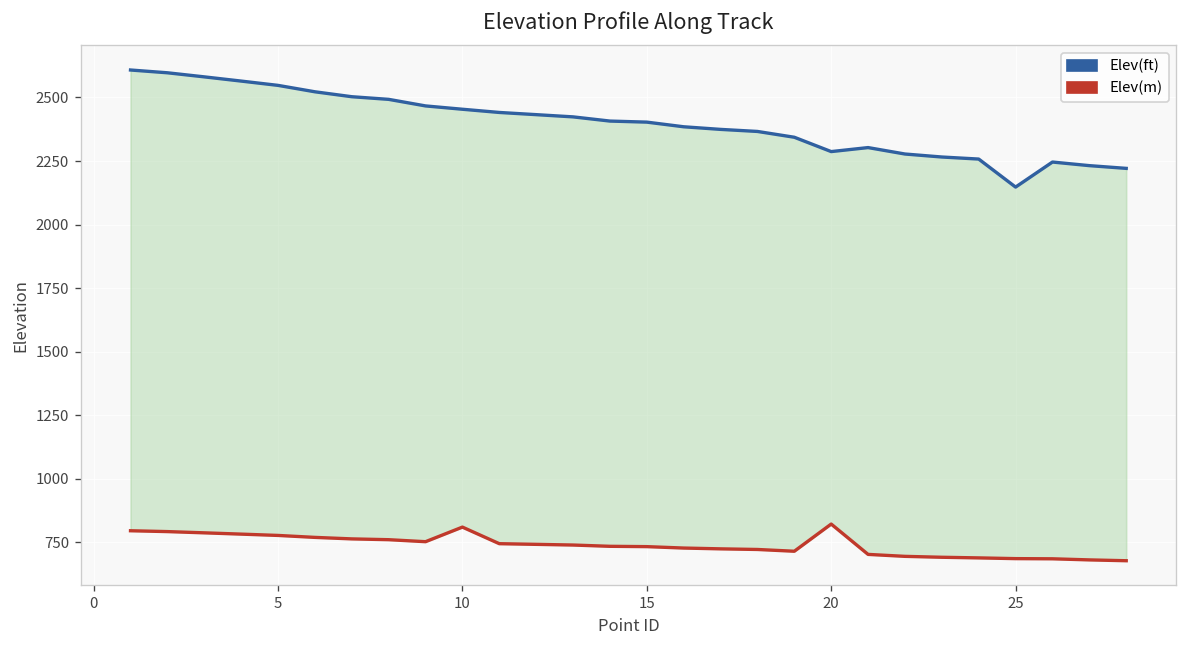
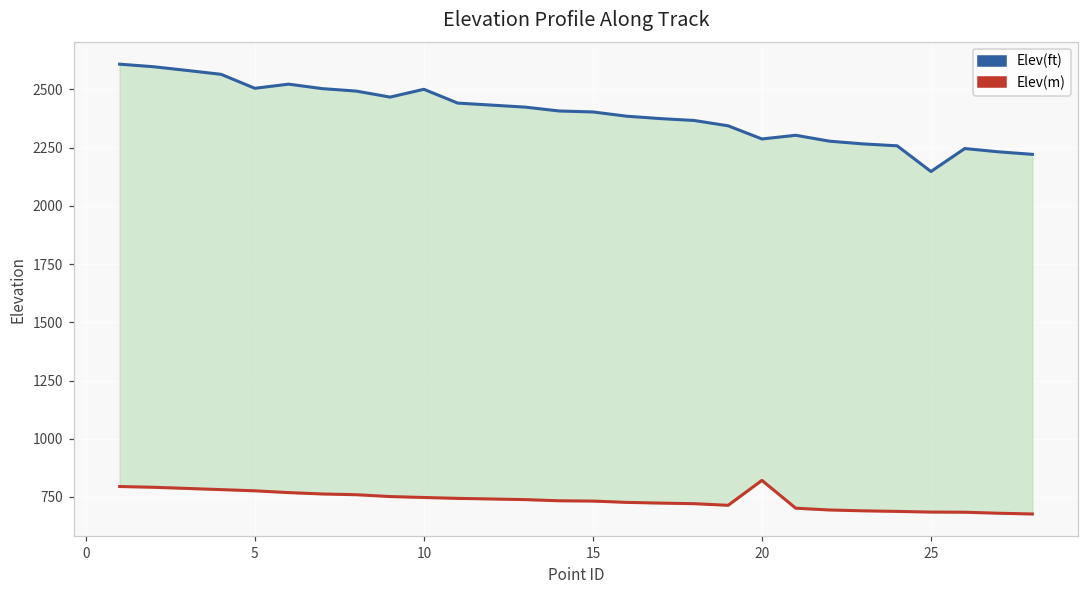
Elev(ft), 5: 2550 -> 2500
Elev(ft), 10: 2450 -> 2500
Elev(m), 10: 810 -> 750
